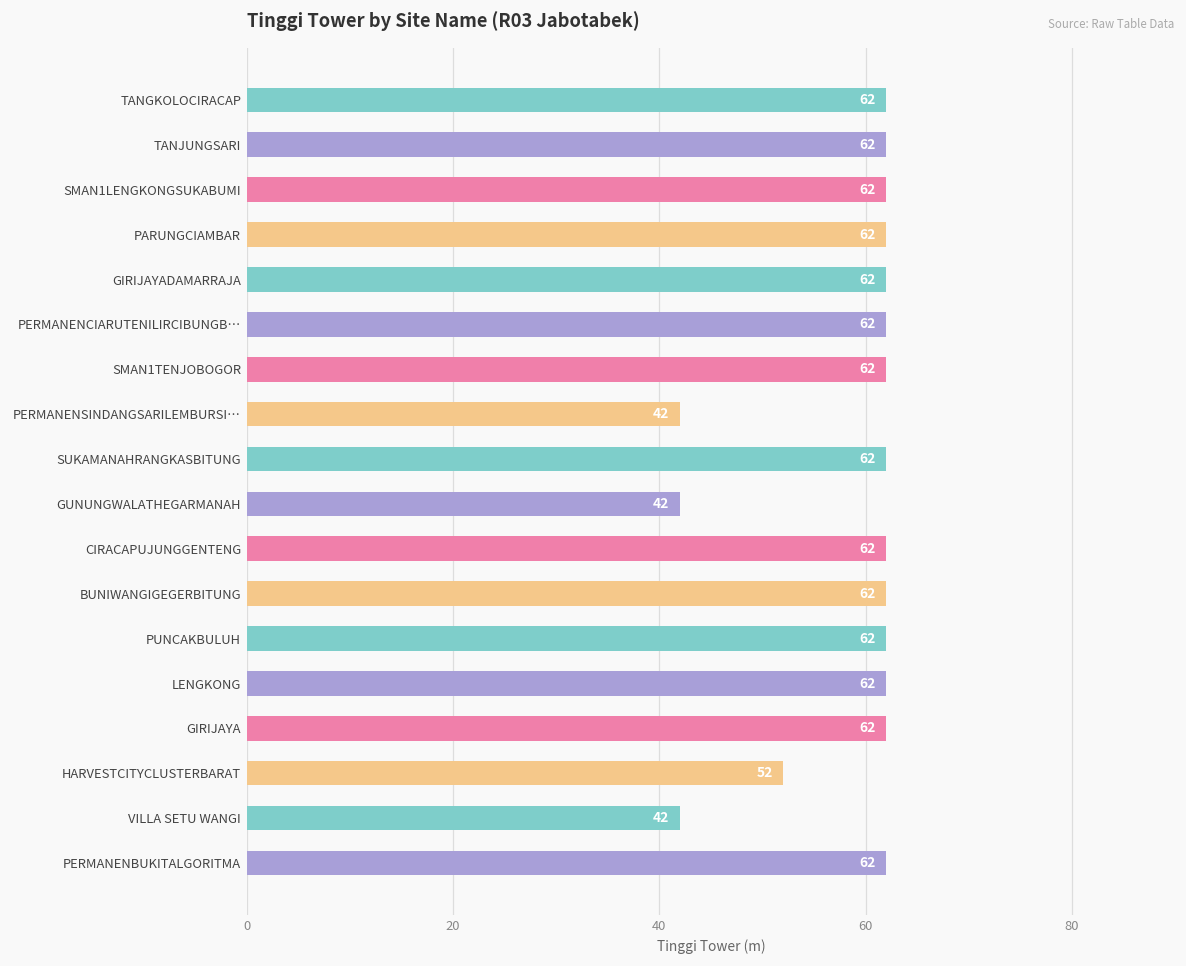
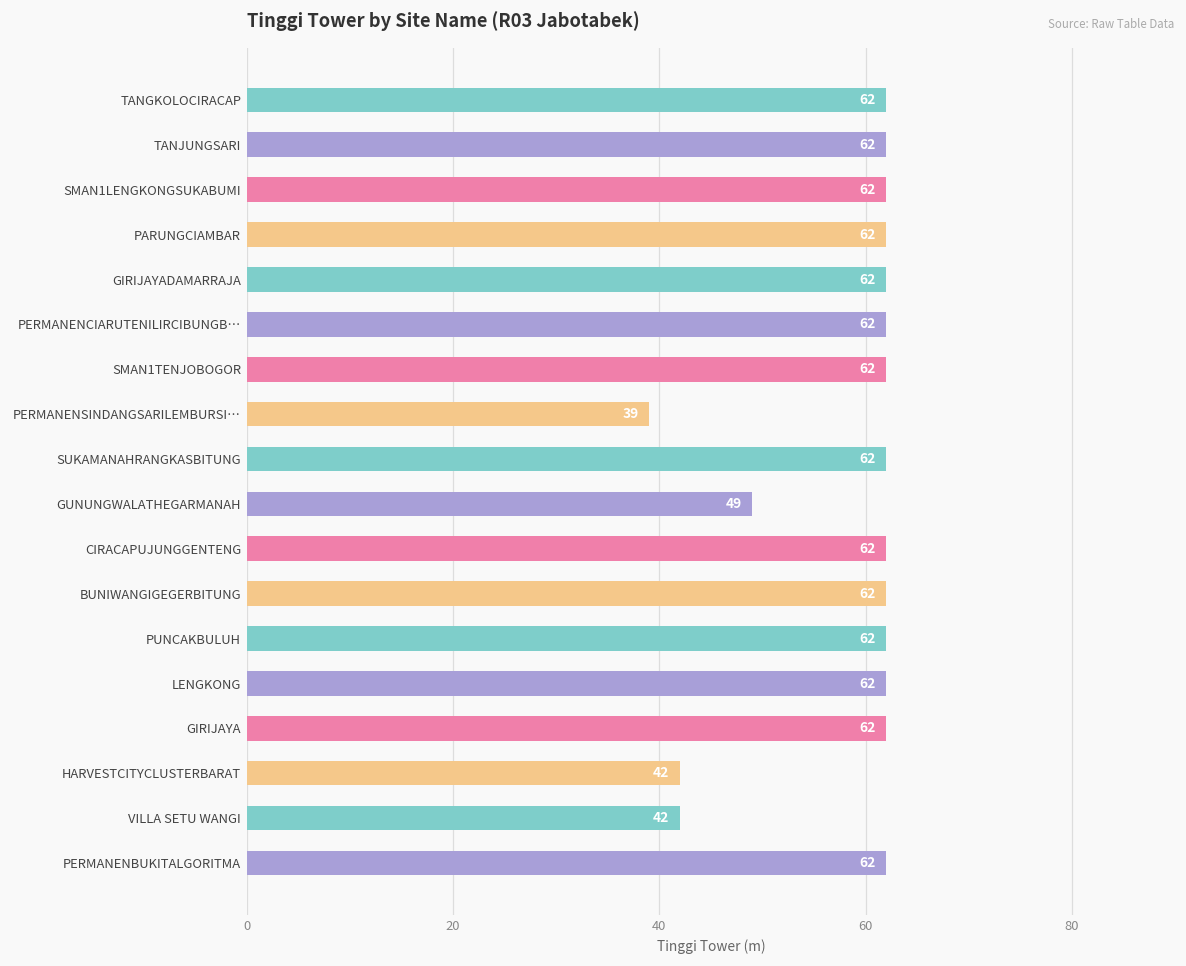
PERMANENSINDANGSARILEMBURSI…: 42 -> 39
GUNUNGWALATHEGARMANAH: 42 -> 49
HARVESTCITYCLUSTERBARAT: 52 -> 42
